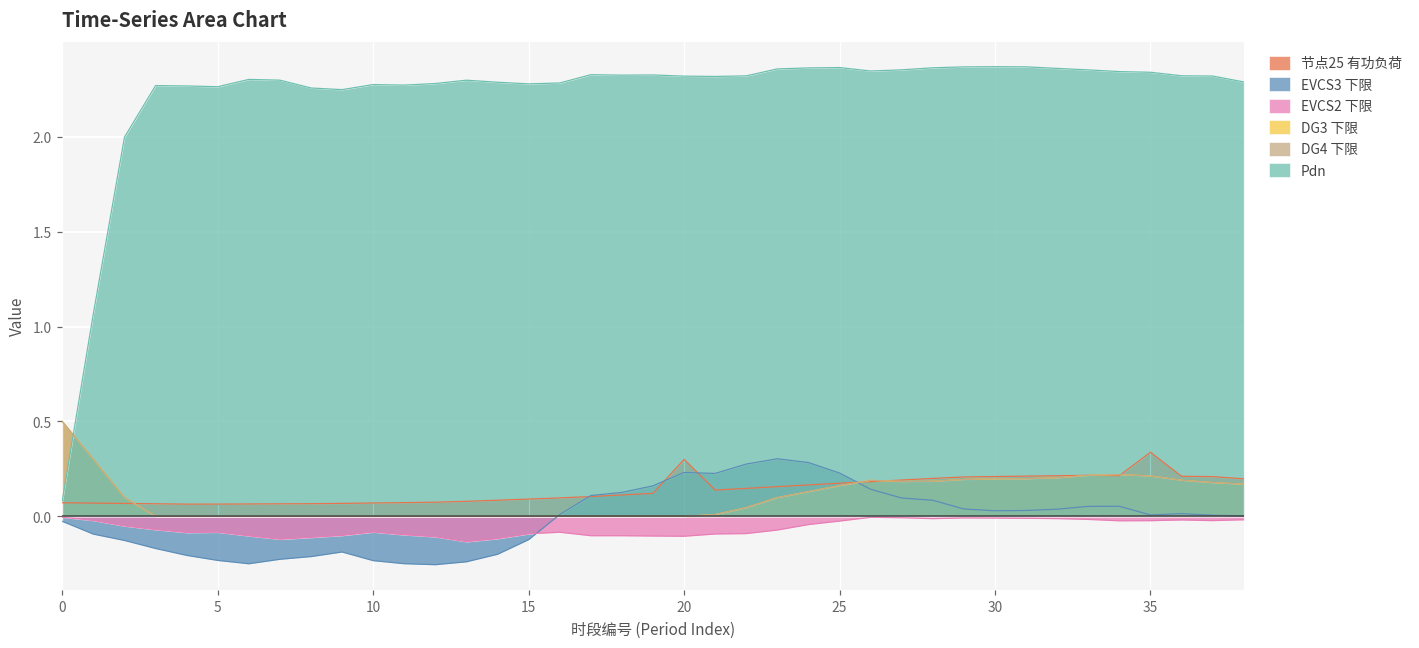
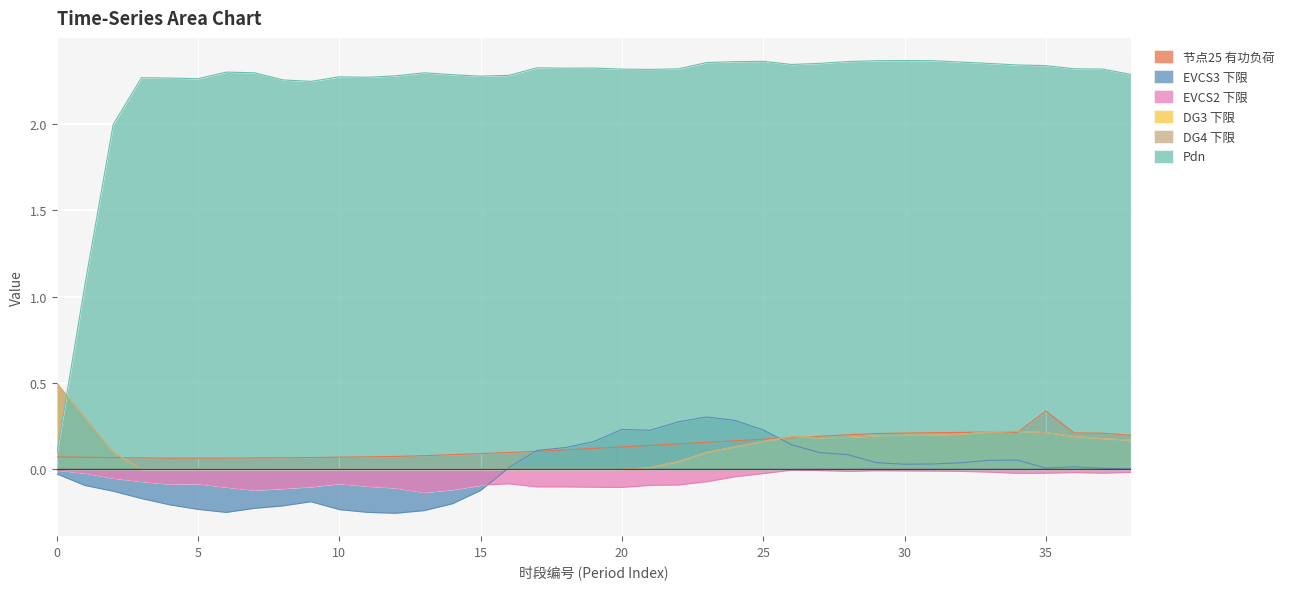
节点25 有功负荷, 20: 0.30 -> 0.13
